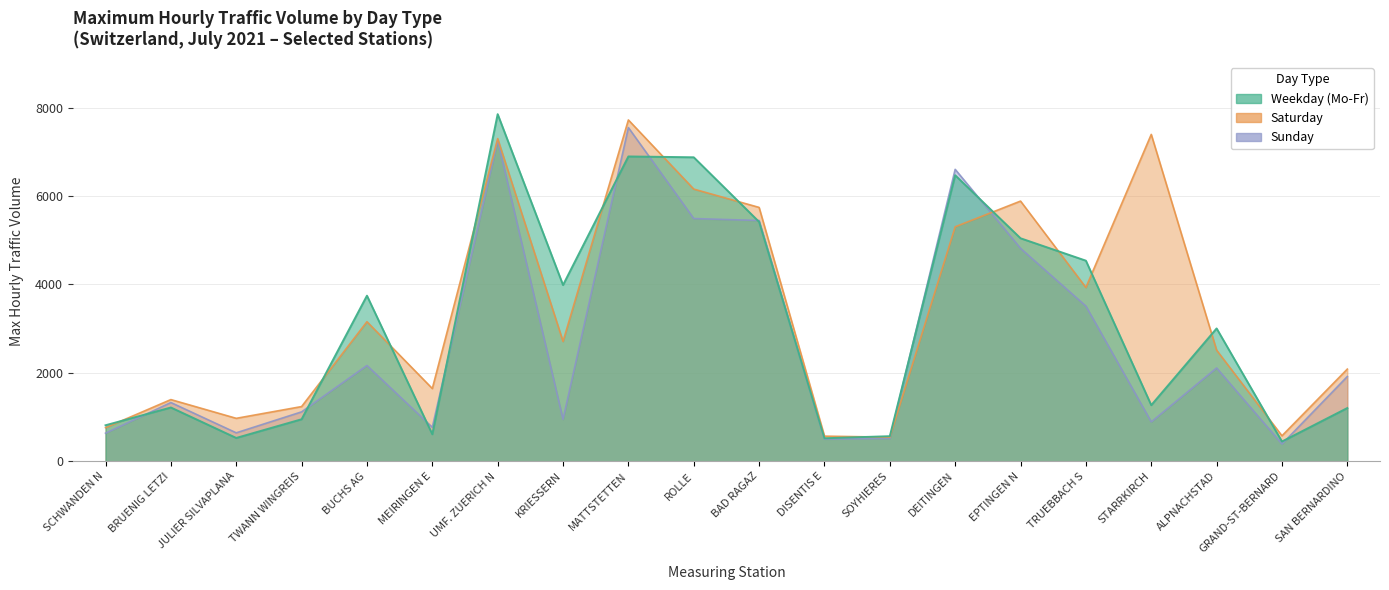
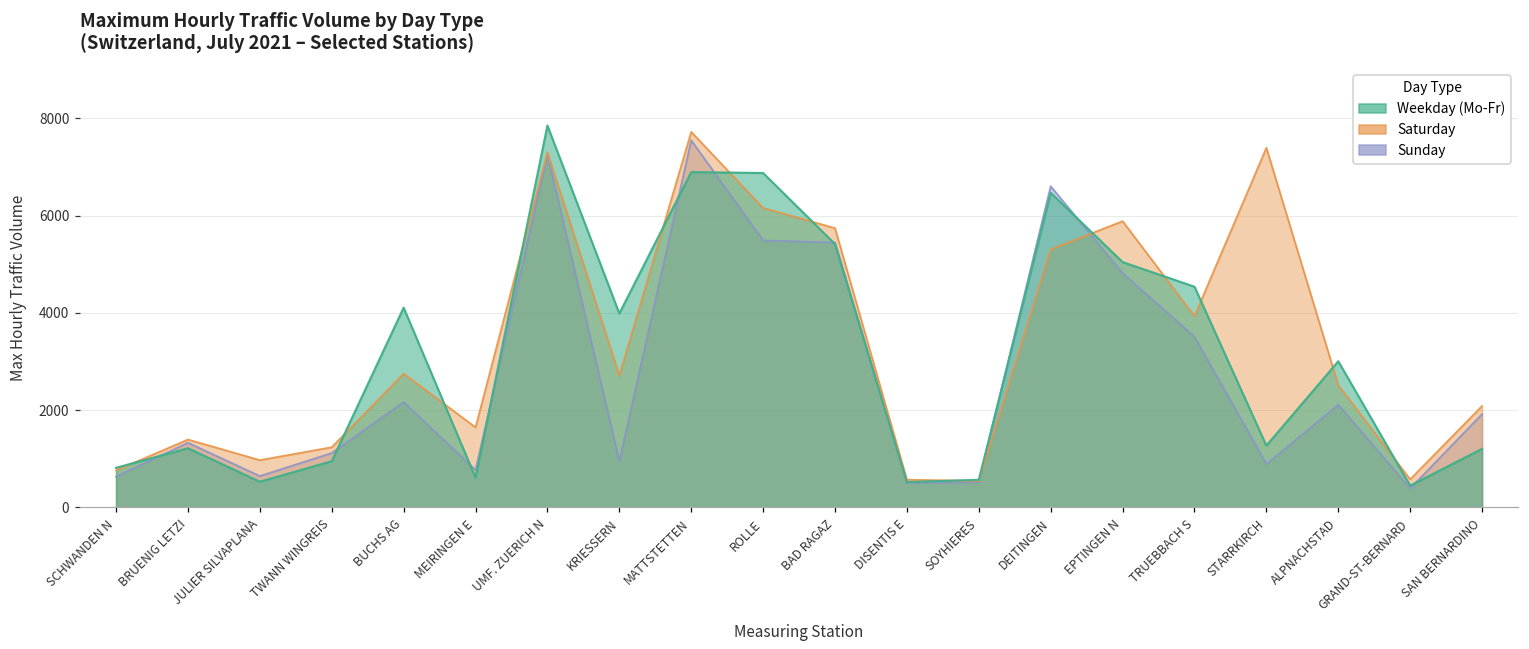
Saturday, BUCHS AG: 3200 -> 2800
Weekday (Mo-Fr), BUCHS AG: 3700 -> 4100
